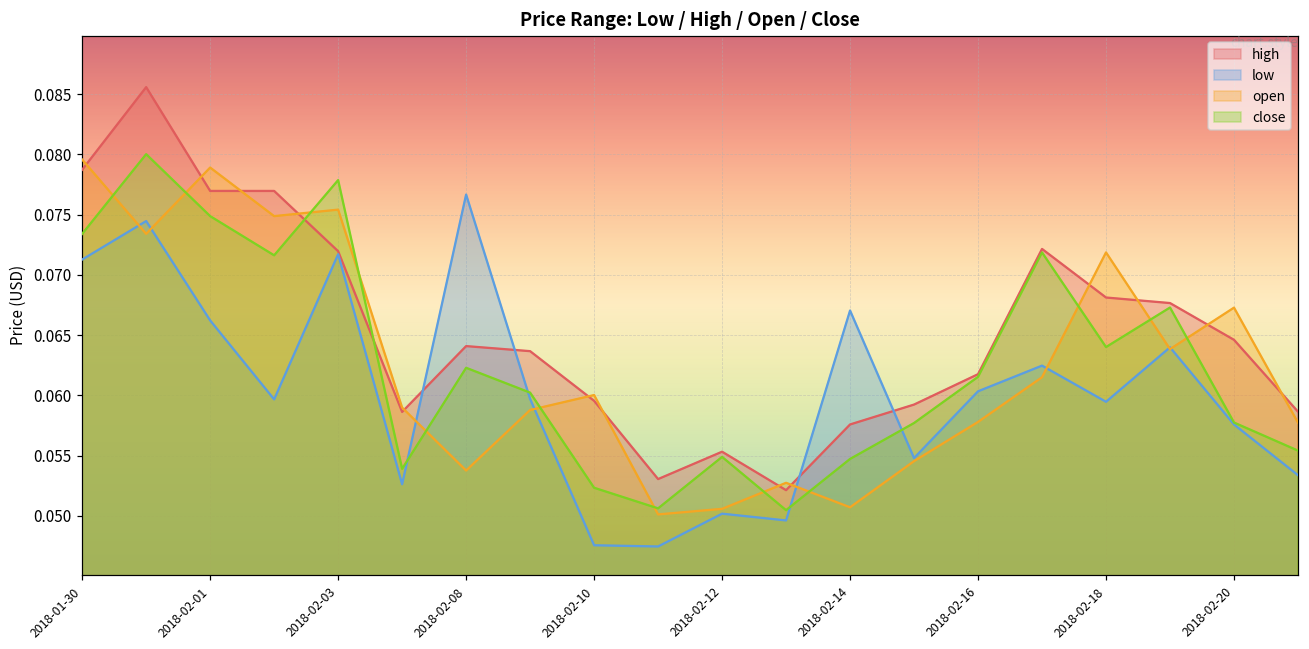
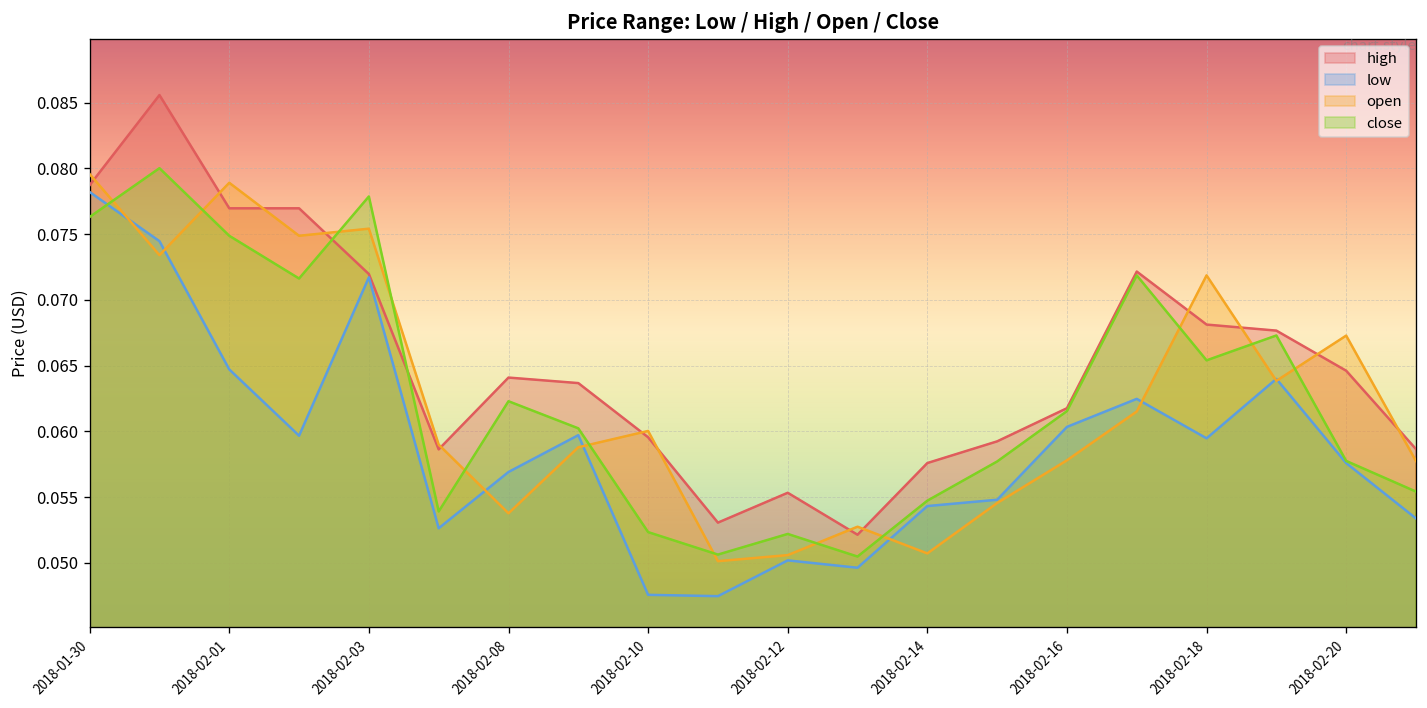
low, 2018-01-30: 0.0713 -> 0.0782
close, 2018-01-30: 0.0734 -> 0.0763
low, 2018-02-01: 0.0662 -> 0.0647
low, 2018-02-08: 0.0767 -> 0.0569
close, 2018-02-12: 0.0549 -> 0.0522
low, 2018-02-14: 0.0670 -> 0.0543
close, 2018-02-18: 0.0640 -> 0.0654
